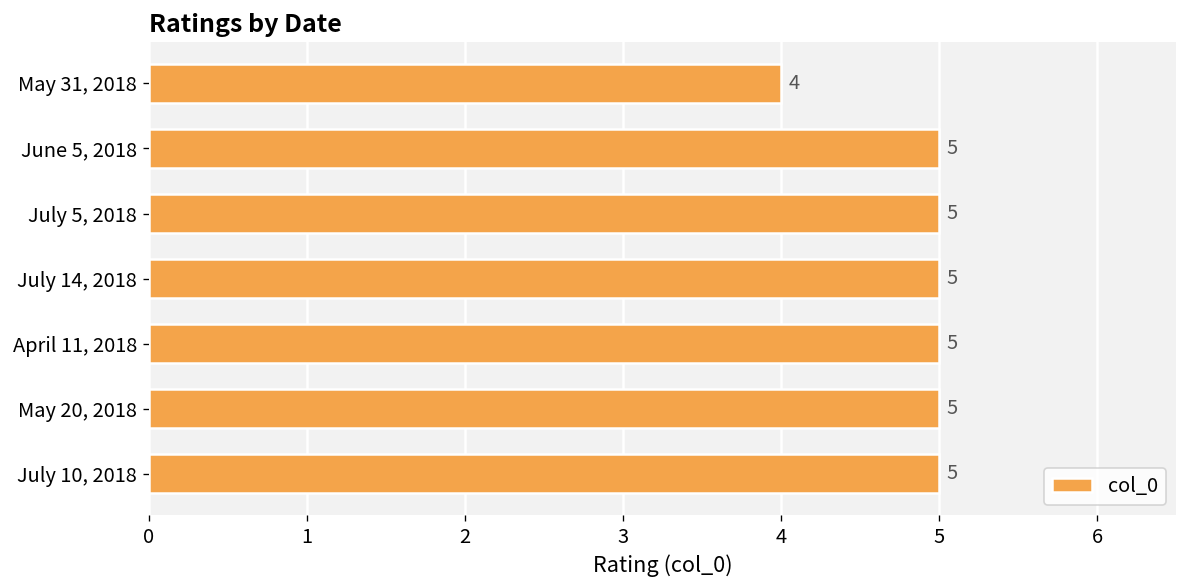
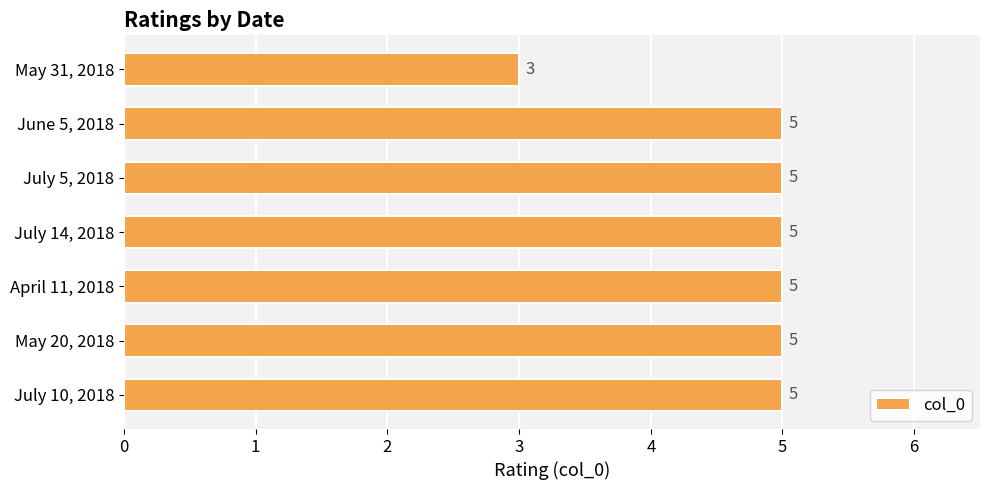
May 31, 2018: 4 -> 3
